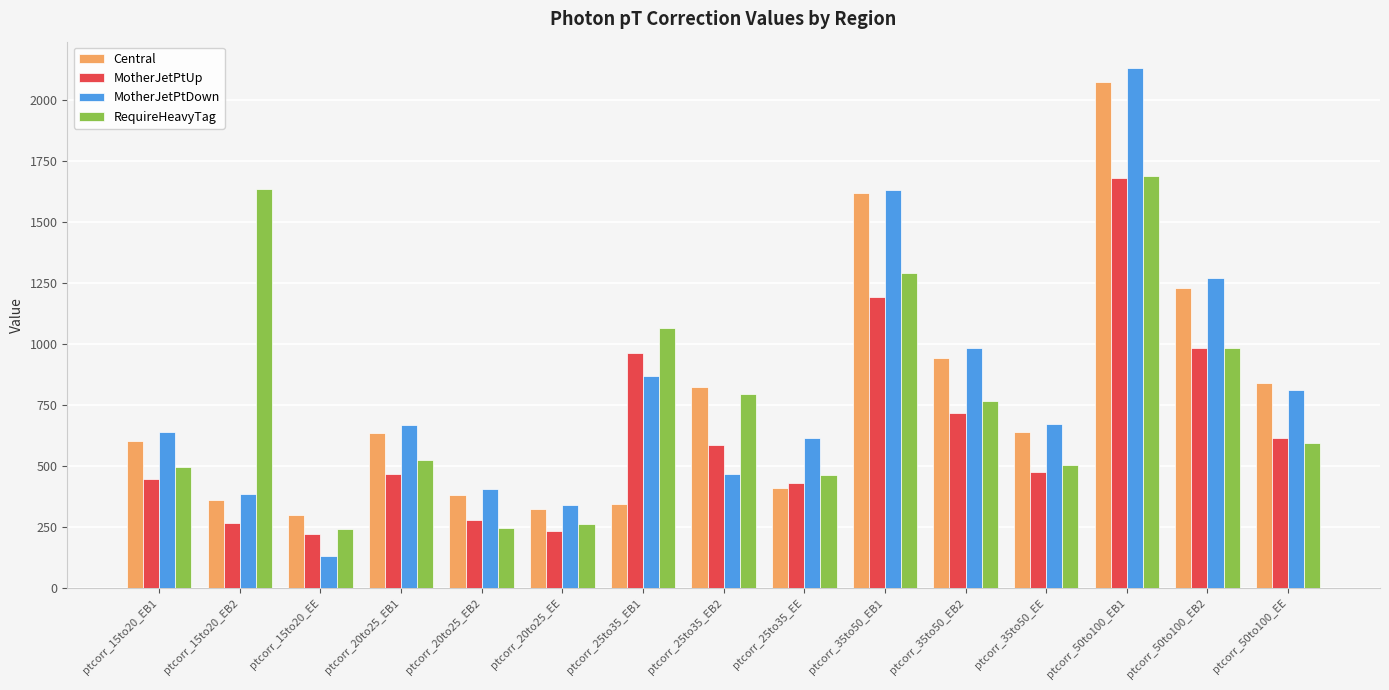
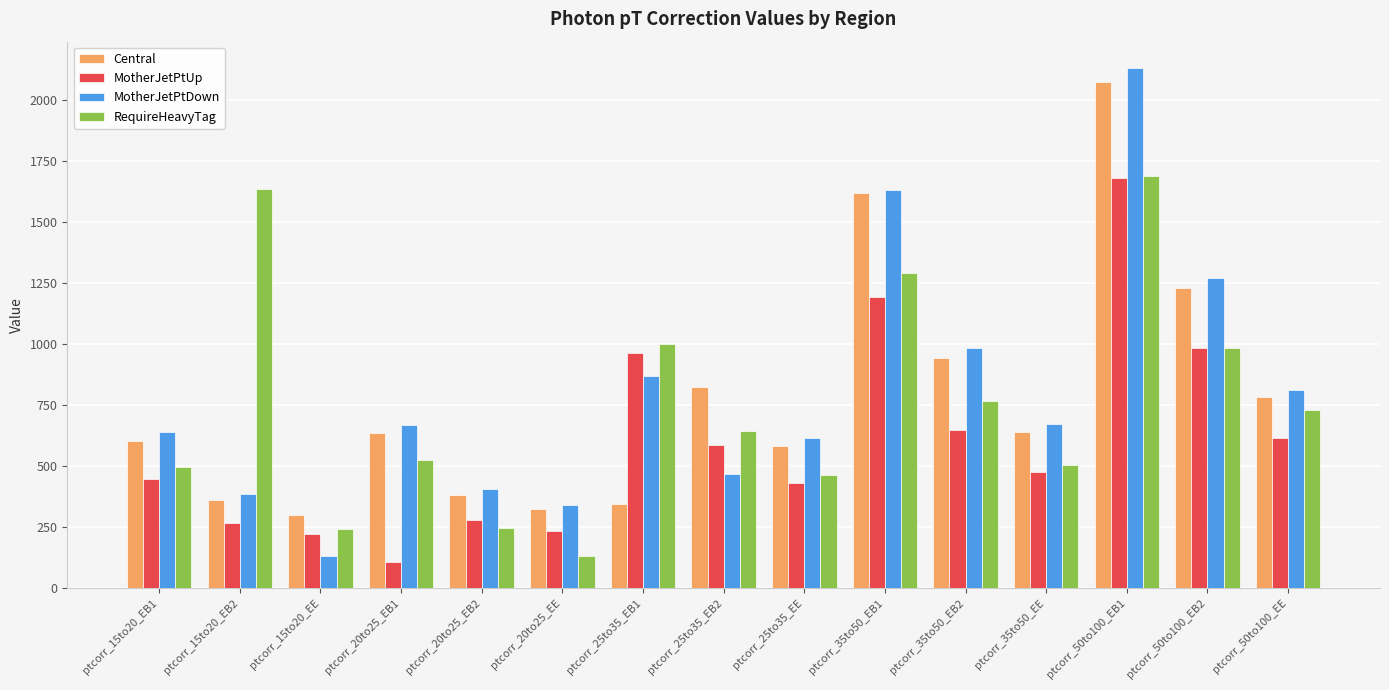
MotherJetPtUp, ptcorr_20to25_EB1: 470 -> 100
RequireHeavyTag, ptcorr_20to25_EE: 260 -> 130
RequireHeavyTag, ptcorr_25to35_EB1: 1060 -> 1000
RequireHeavyTag, ptcorr_25to35_EB2: 790 -> 640
Central, ptcorr_25to35_EE: 410 -> 580
MotherJetPtUp, ptcorr_35to50_EB2: 720 -> 650
Central, ptcorr_50to100_EE: 840 -> 780
RequireHeavyTag, ptcorr_50to100_EE: 590 -> 730
